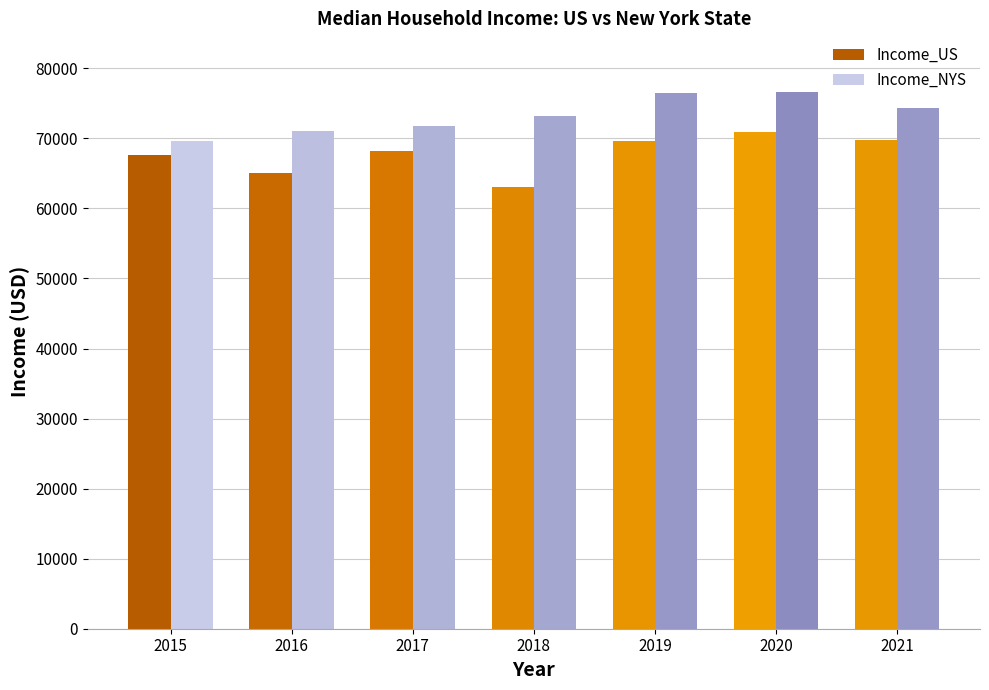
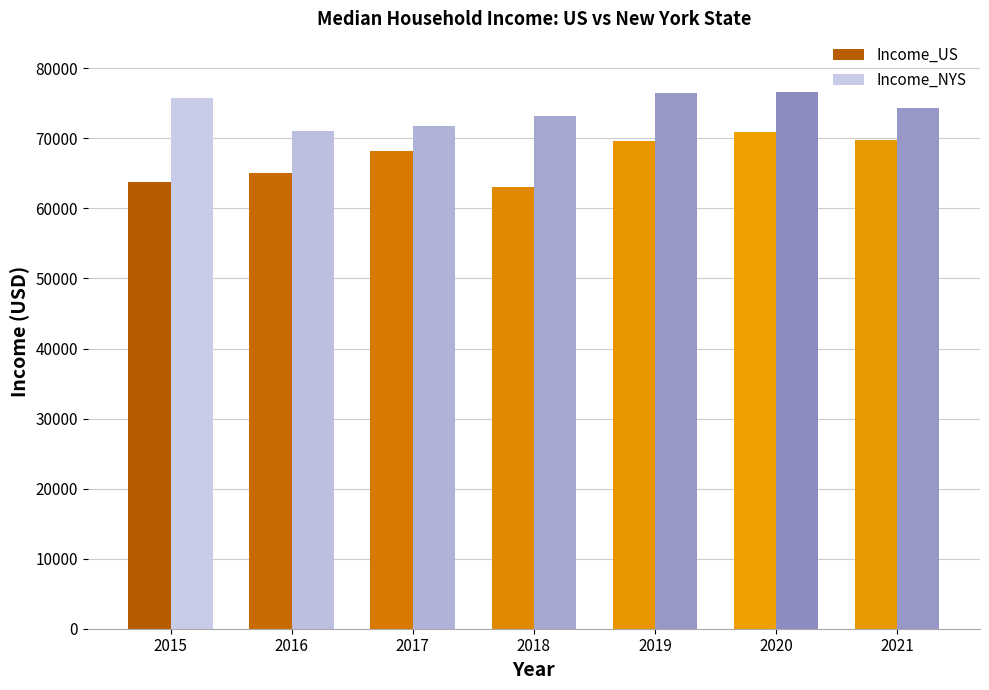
Income_US, 2015: 68000 -> 64000
Income_NYS, 2015: 70000 -> 76000
